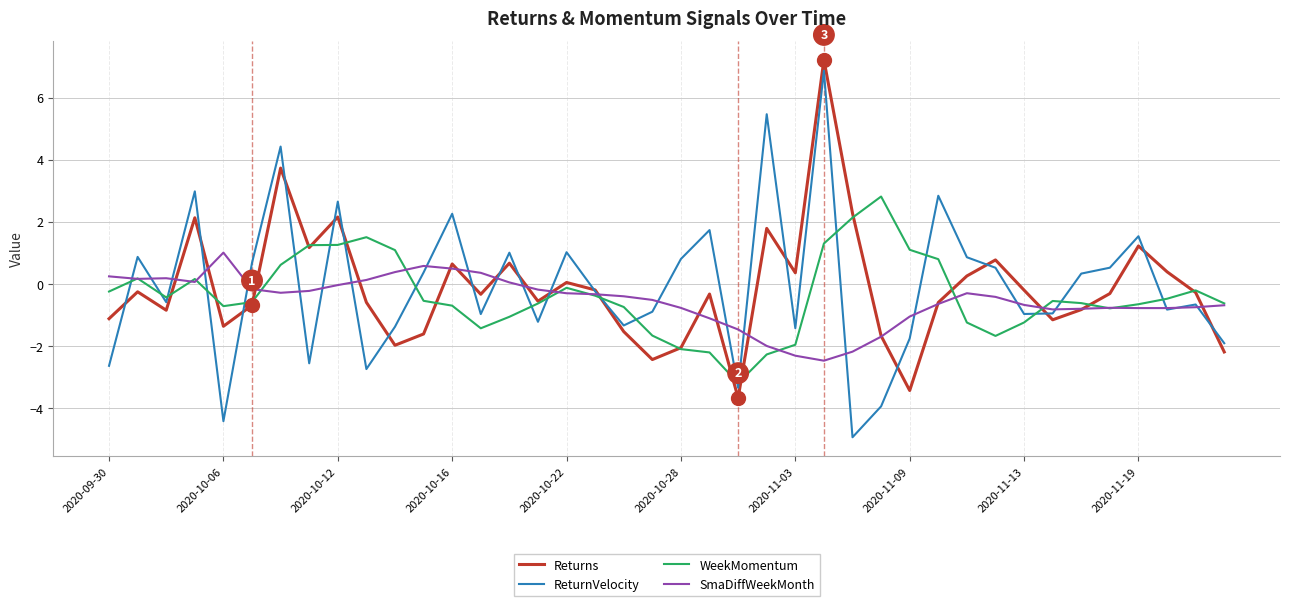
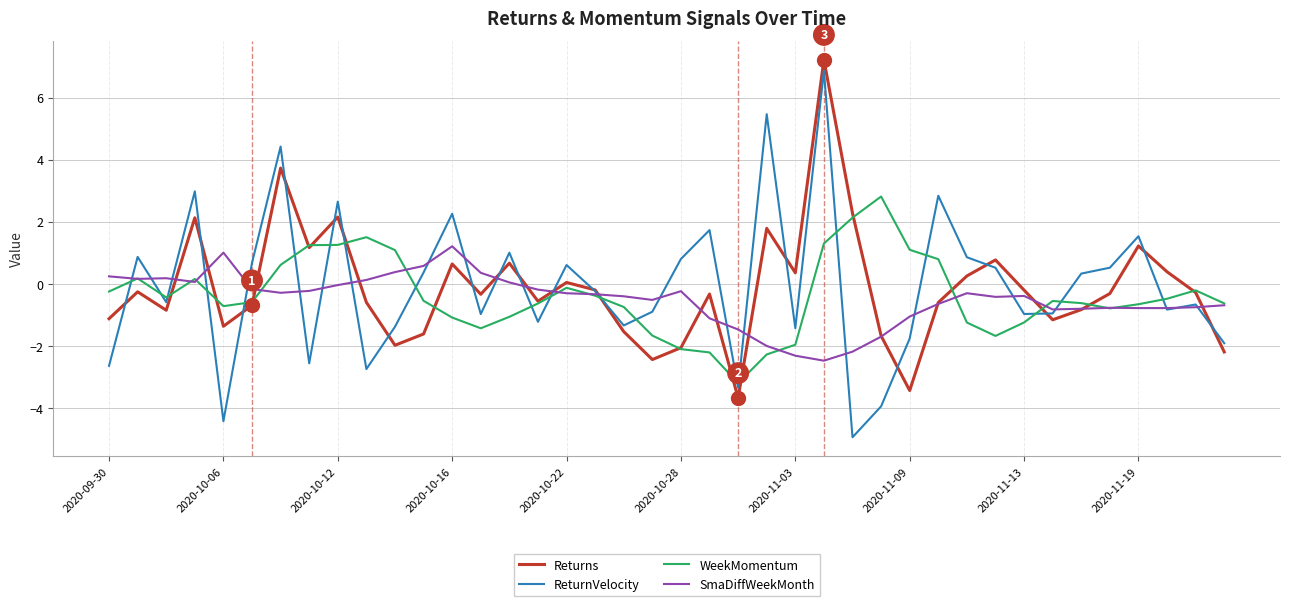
WeekMomentum, 2020-10-16: -0.7 -> -1.1
SmaDiffWeekMonth, 2020-10-16: 0.5 -> 1.2
ReturnVelocity, 2020-10-22: 1.0 -> 0.6
SmaDiffWeekMonth, 2020-10-28: -0.8 -> -0.2
SmaDiffWeekMonth, 2020-11-13: -0.7 -> -0.4
